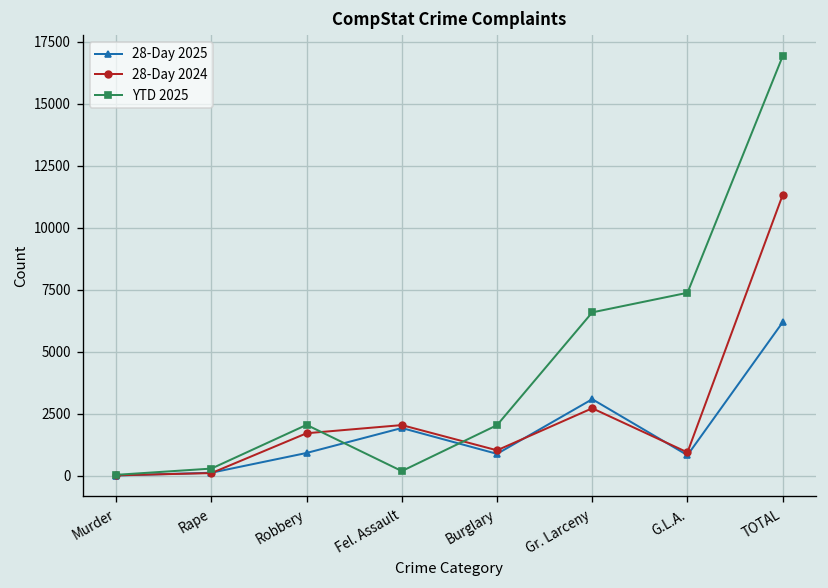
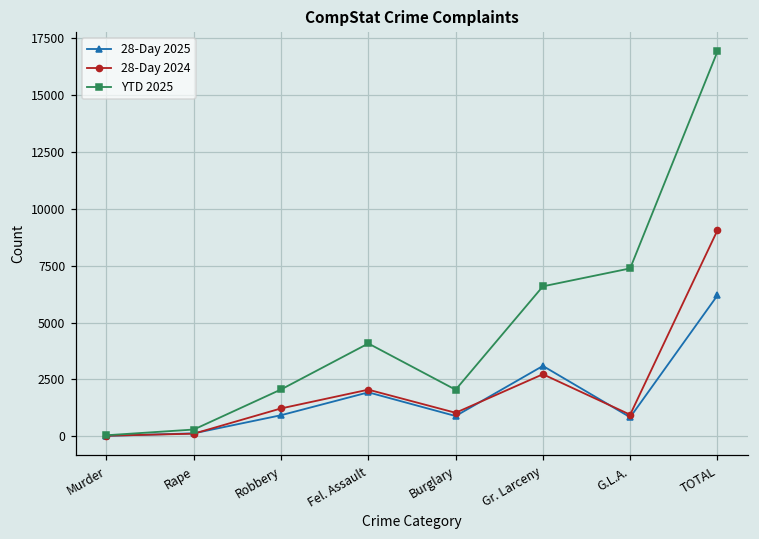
28-Day 2024, Robbery: 1700 -> 1200
YTD 2025, Fel. Assault: 200 -> 4100
28-Day 2024, TOTAL: 11300 -> 9100
